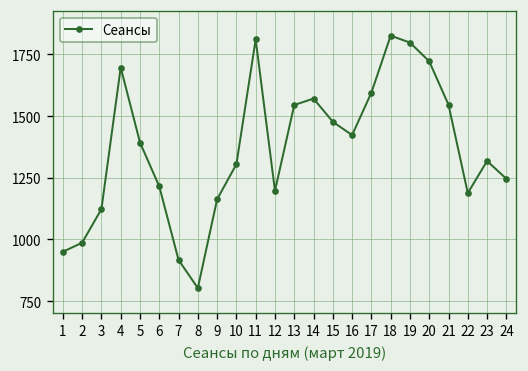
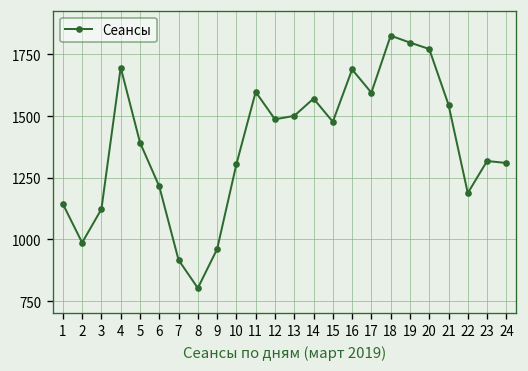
1: 950 -> 1140
9: 1160 -> 960
11: 1810 -> 1600
12: 1200 -> 1490
13: 1550 -> 1500
16: 1420 -> 1690
20: 1720 -> 1770
24: 1250 -> 1310
